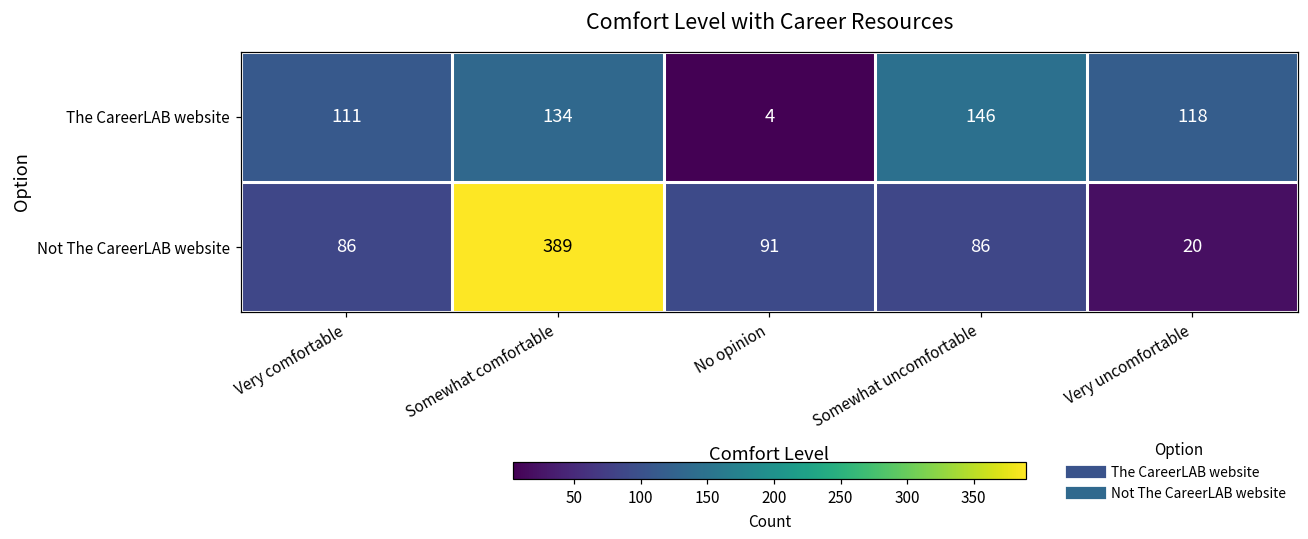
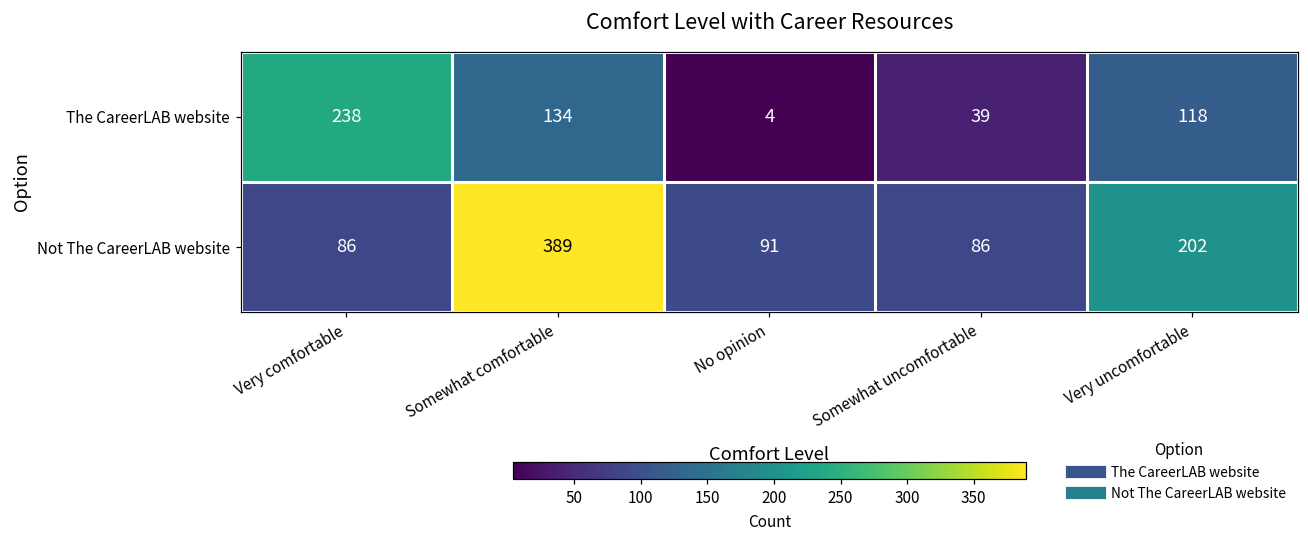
The CareerLAB website, Very comfortable: 111 -> 238
The CareerLAB website, Somewhat uncomfortable: 146 -> 39
Not The CareerLAB website, Very uncomfortable: 20 -> 202
